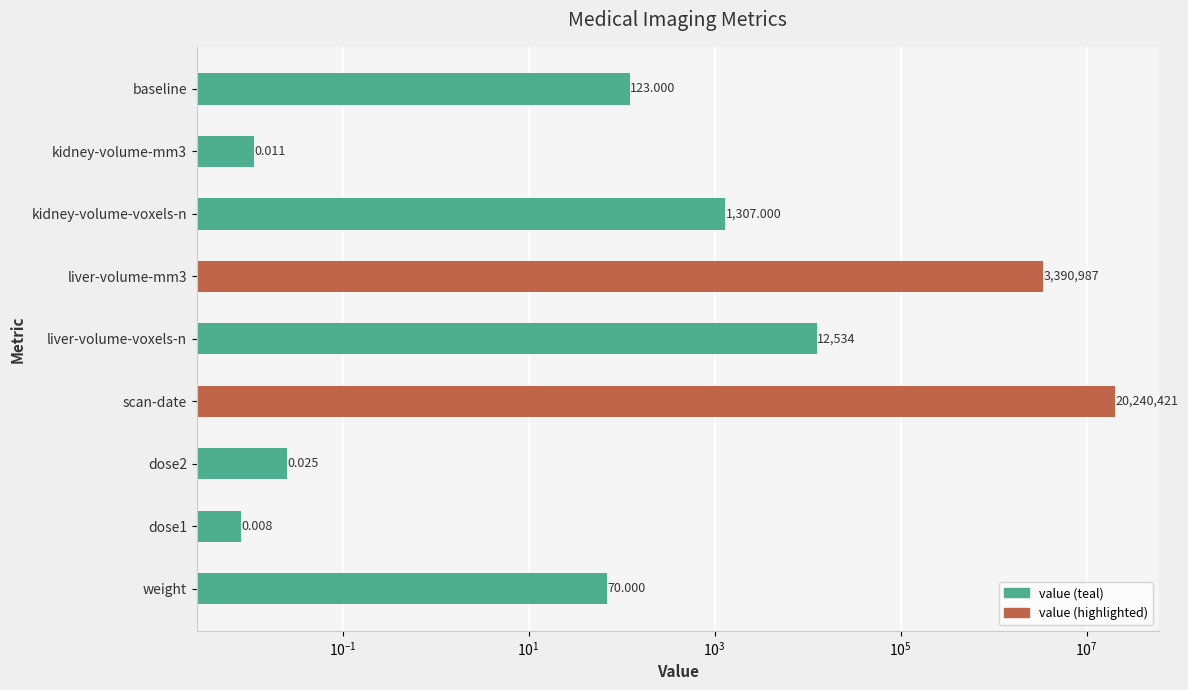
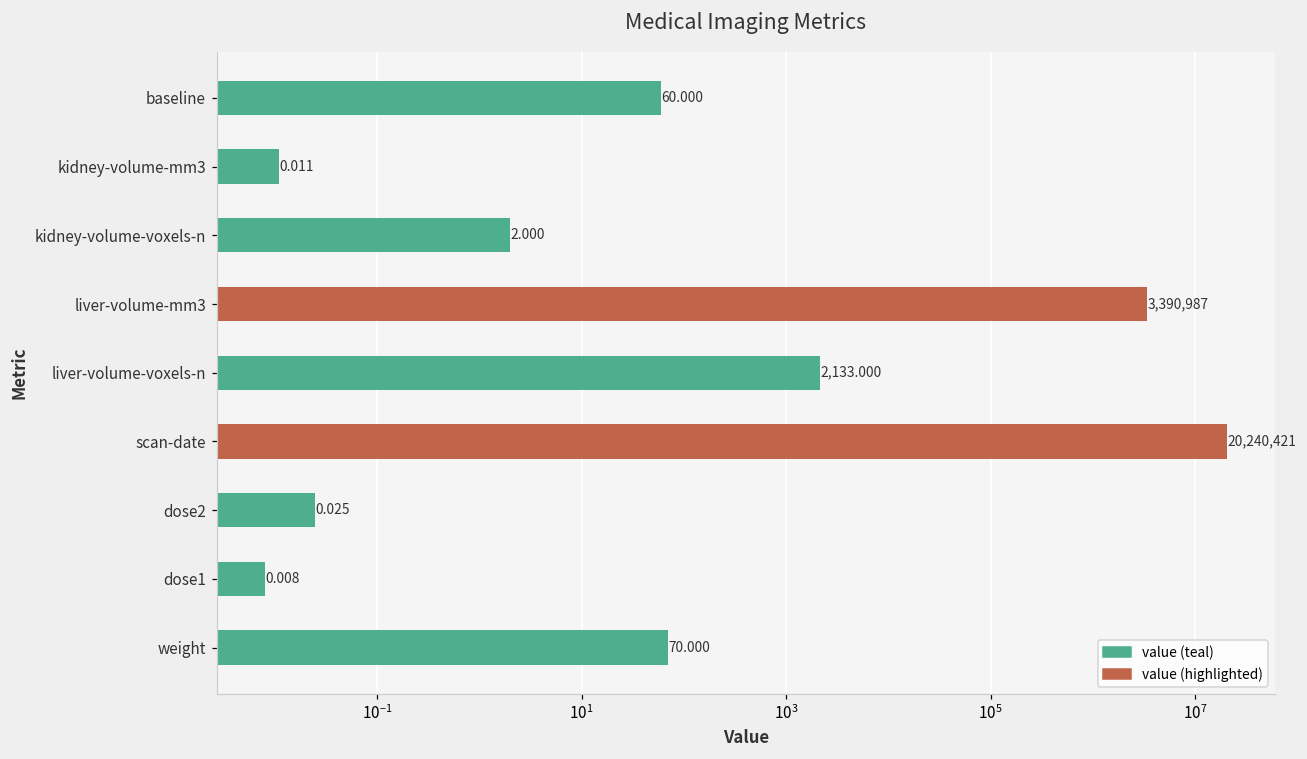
baseline: 123.000 -> 60.000
kidney-volume-voxels-n: 1,307.000 -> 2.000
liver-volume-voxels-n: 12,534 -> 2,133.000
